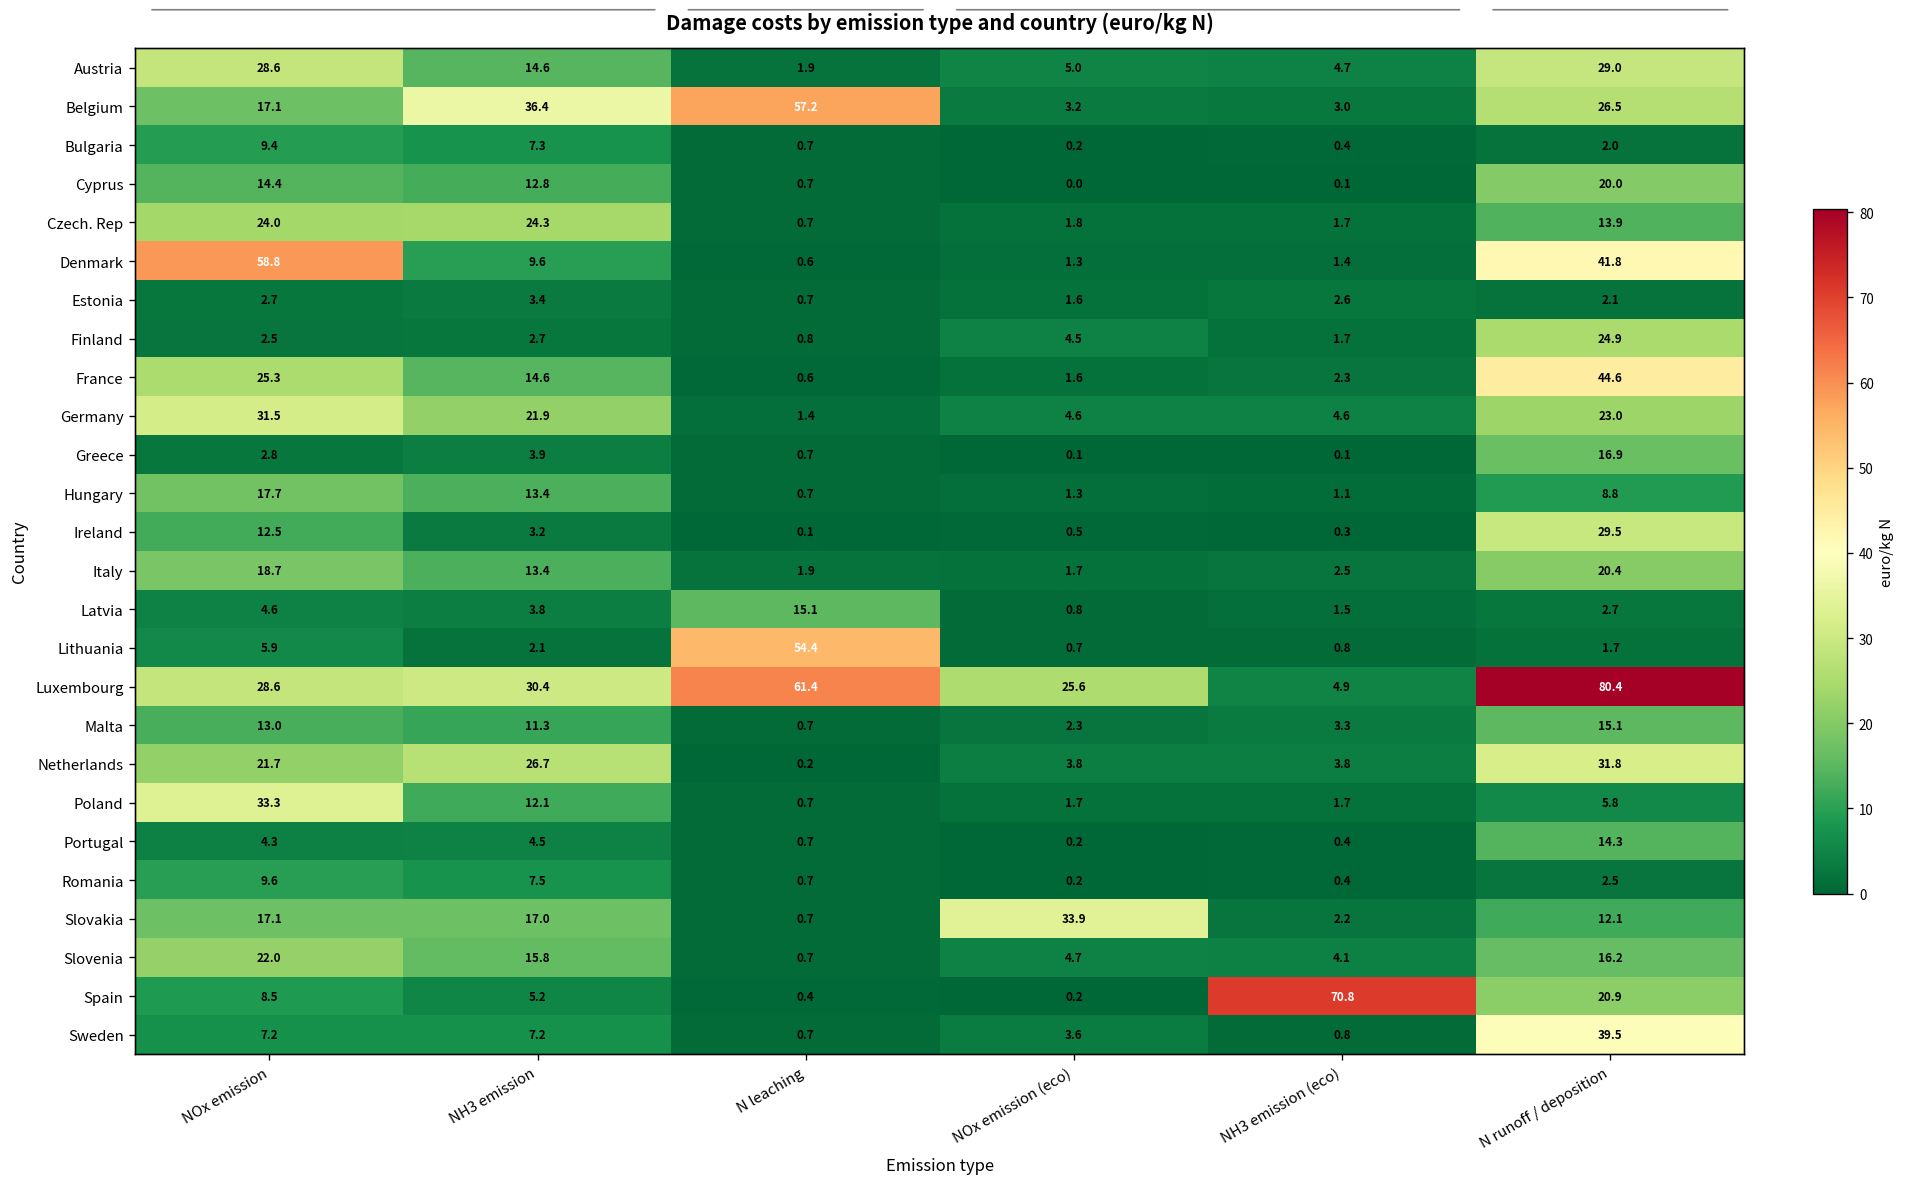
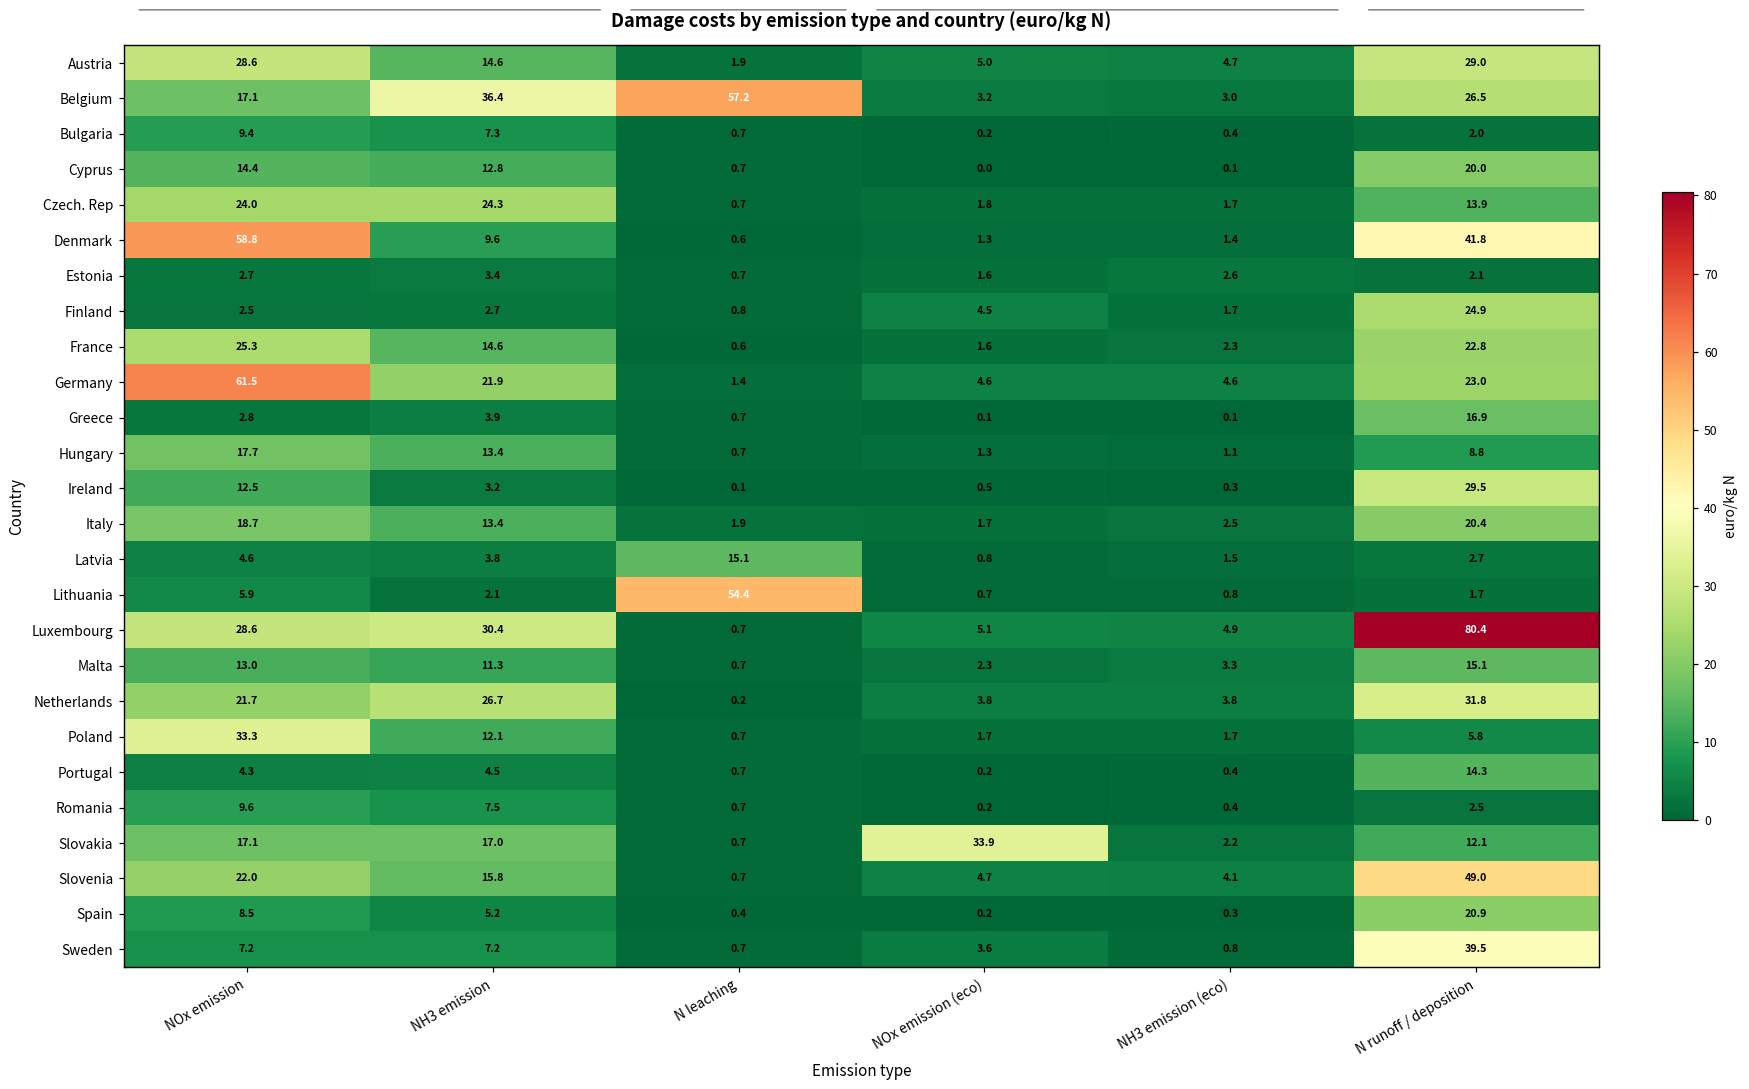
France, N runoff / deposition: 44.6 -> 22.8
Germany, NOx emission: 31.5 -> 61.5
Luxembourg, N leaching: 61.4 -> 0.7
Luxembourg, NOx emission (eco): 25.6 -> 5.1
Slovenia, N runoff / deposition: 16.2 -> 49.0
Spain, NH3 emission (eco): 70.8 -> 0.3
